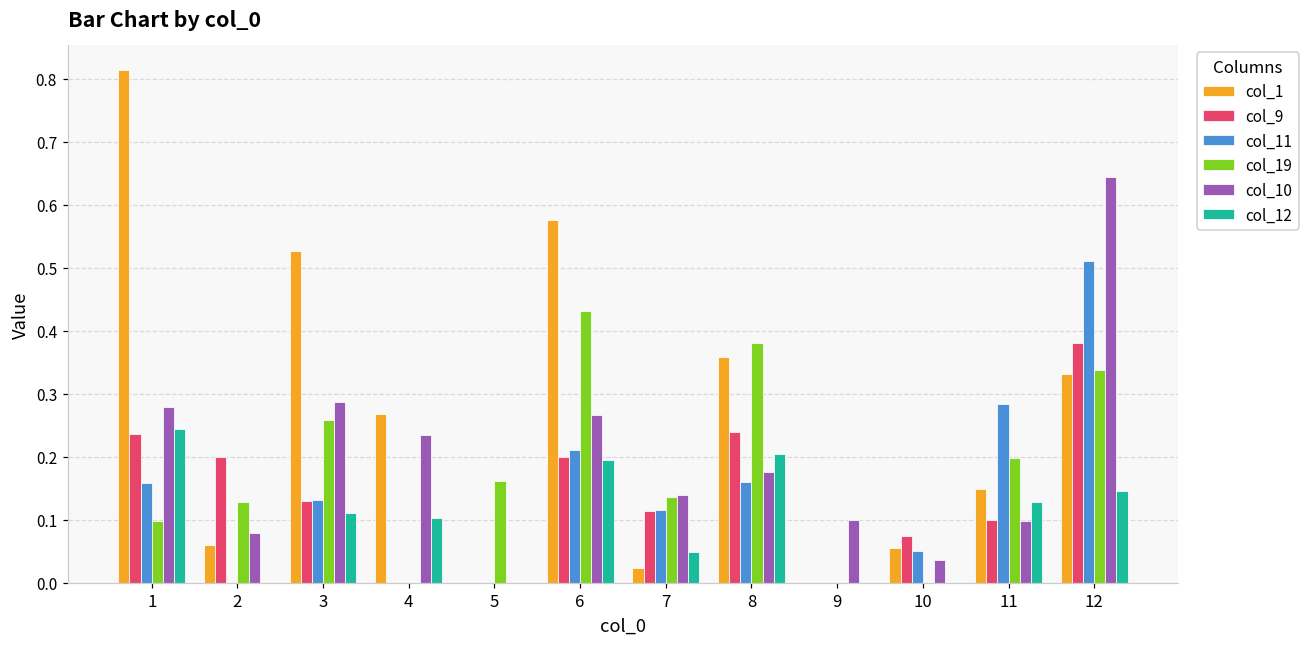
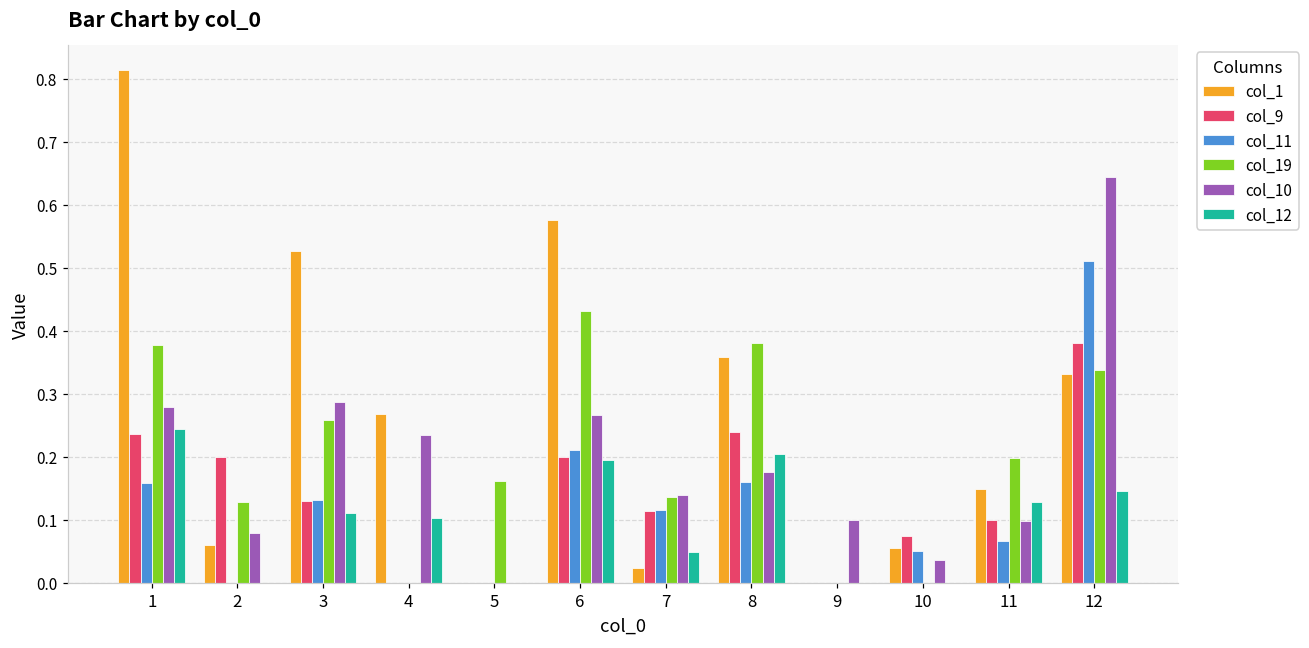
col_19, 1: 0.10 -> 0.38
col_11, 11: 0.28 -> 0.07
